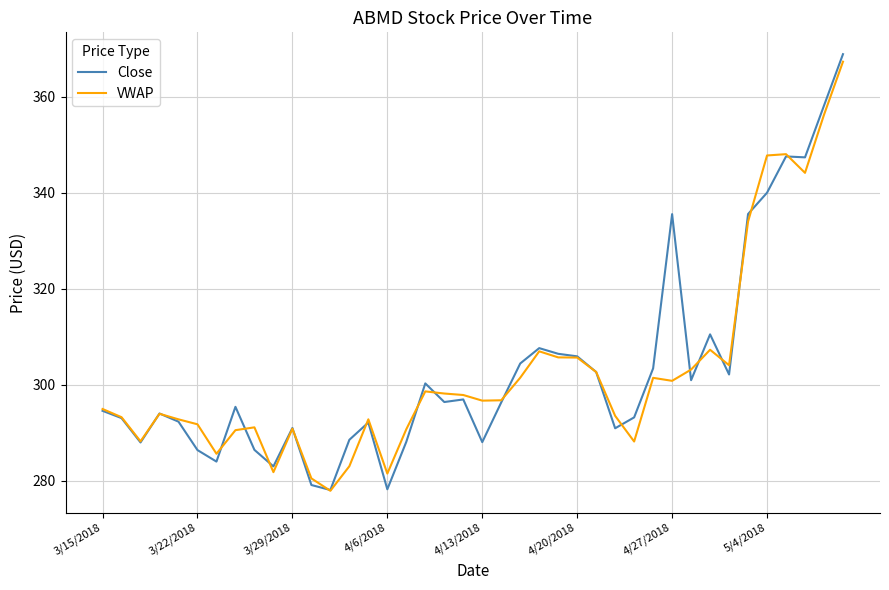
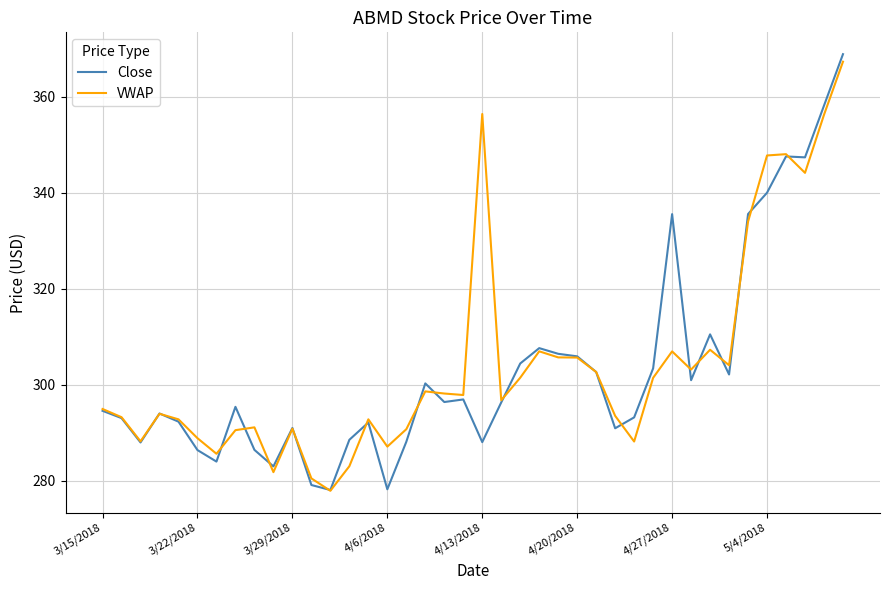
VWAP, 3/22/2018: 292 -> 289
VWAP, 4/6/2018: 281 -> 287
VWAP, 4/13/2018: 297 -> 356
VWAP, 4/27/2018: 301 -> 307
